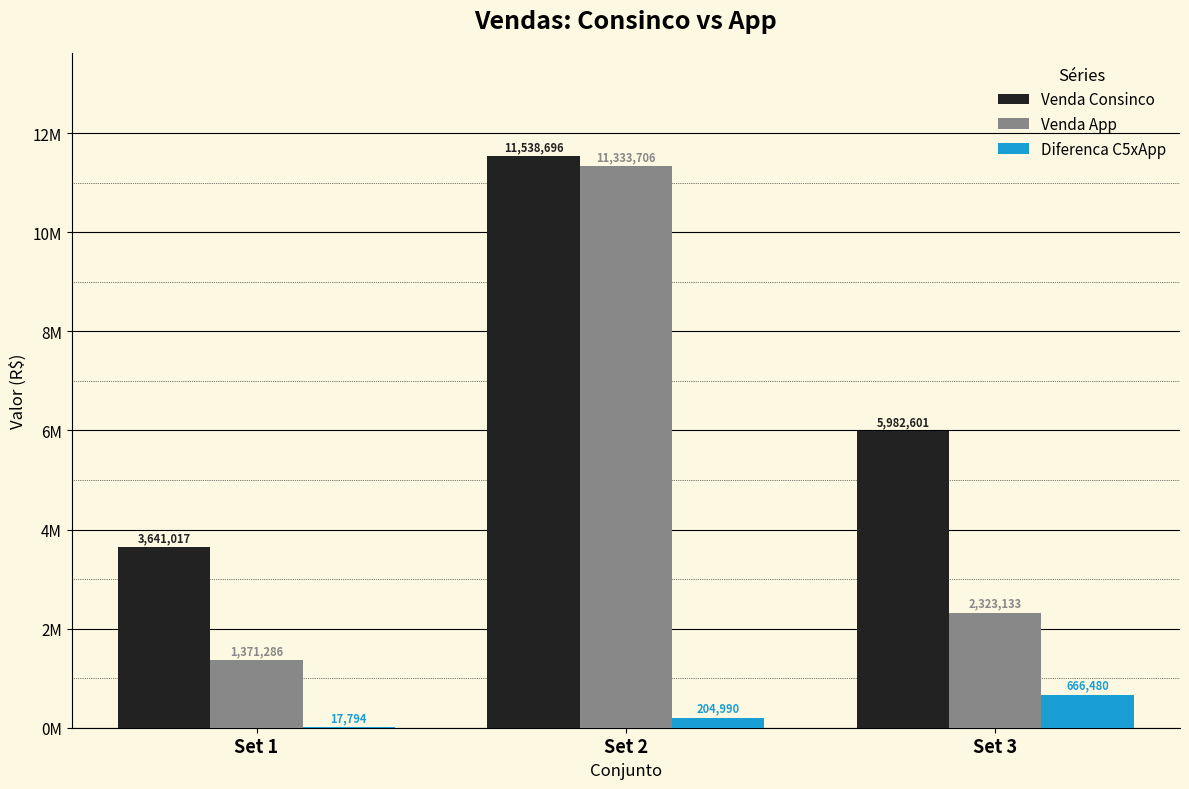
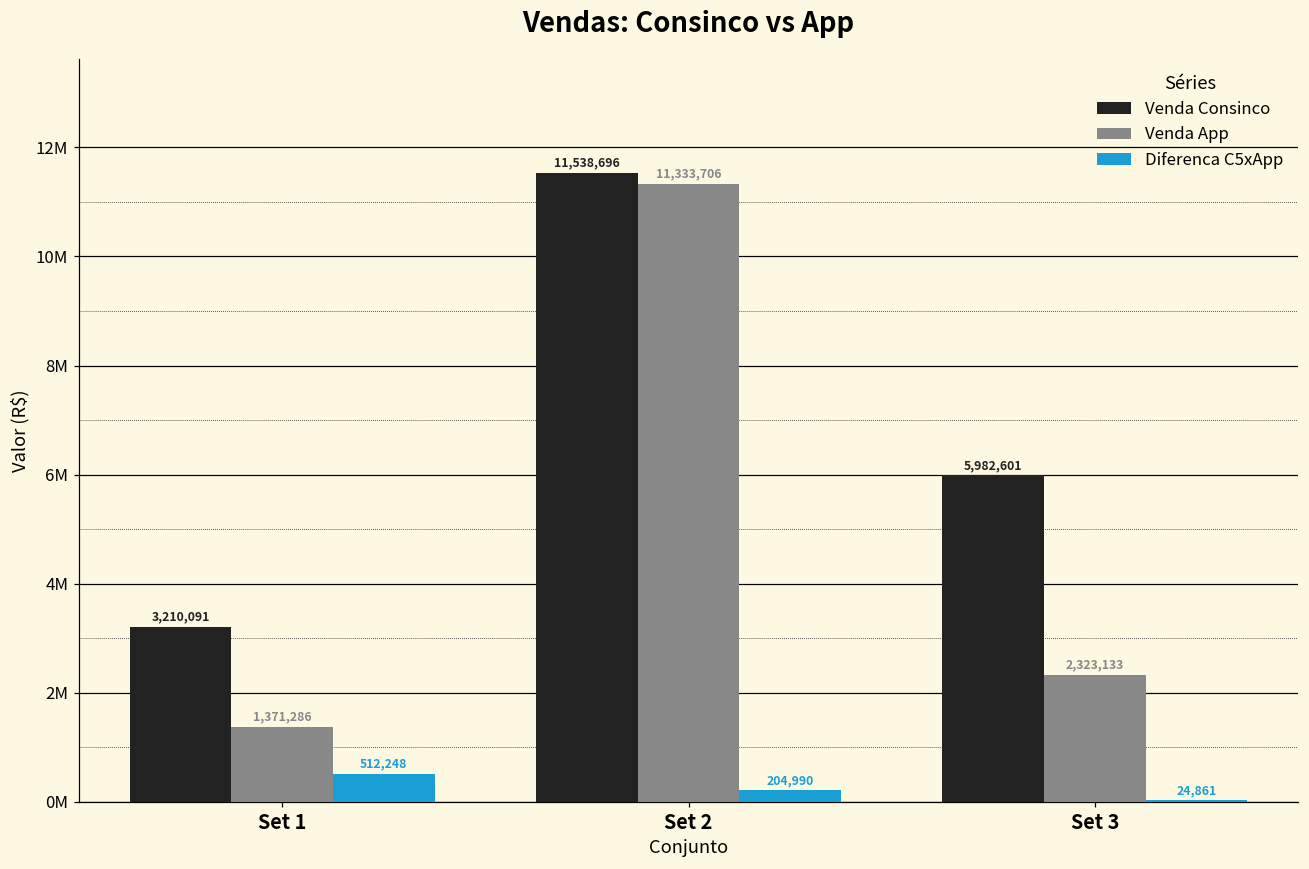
Venda Consinco, Set 1: 3,641,017 -> 3,210,091
Diferenca C5xApp, Set 1: 17,794 -> 512,248
Diferenca C5xApp, Set 3: 666,480 -> 24,861
